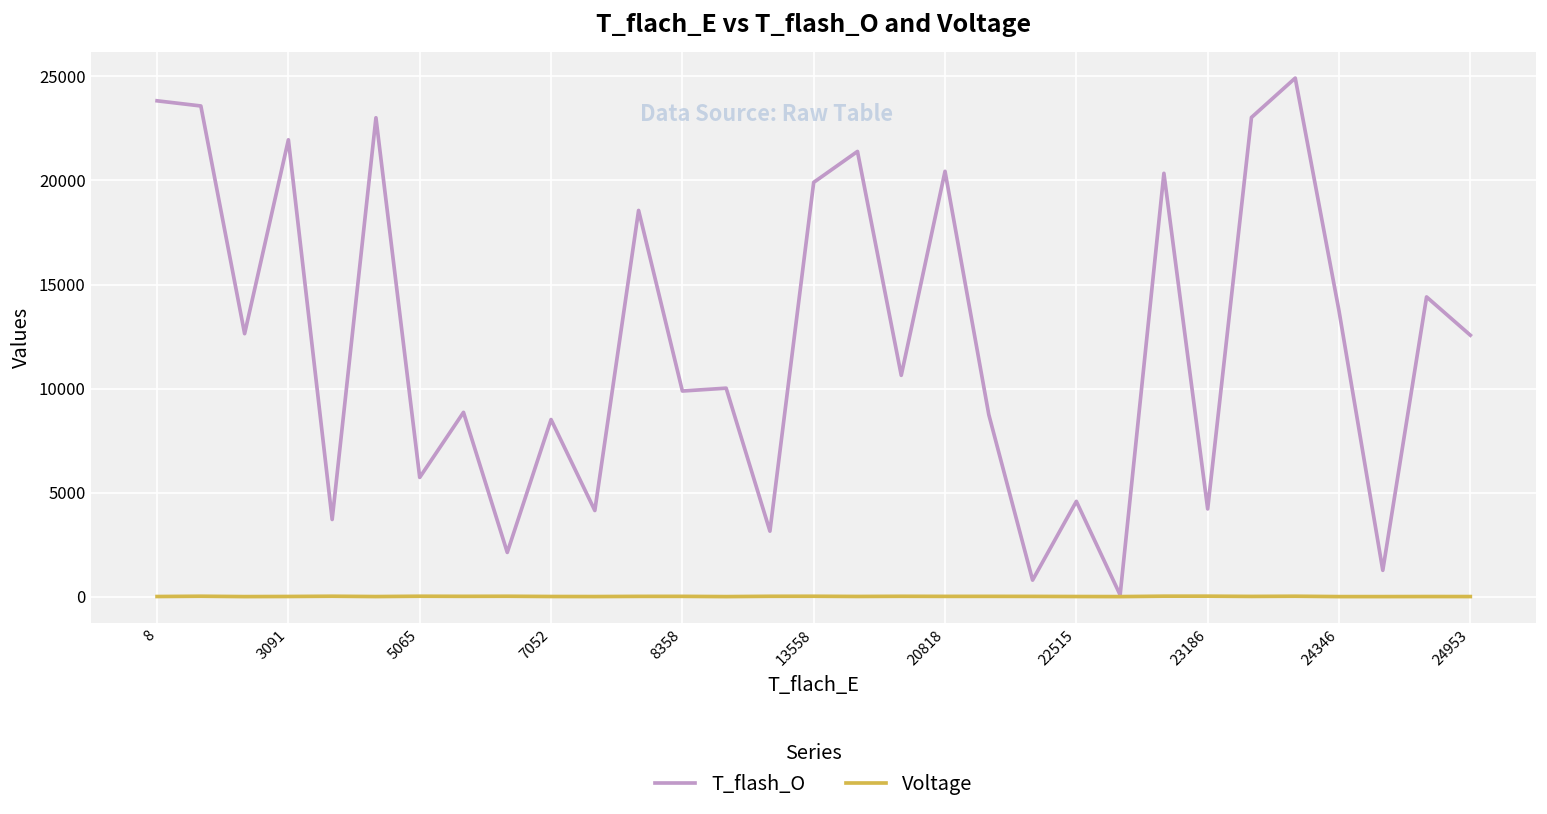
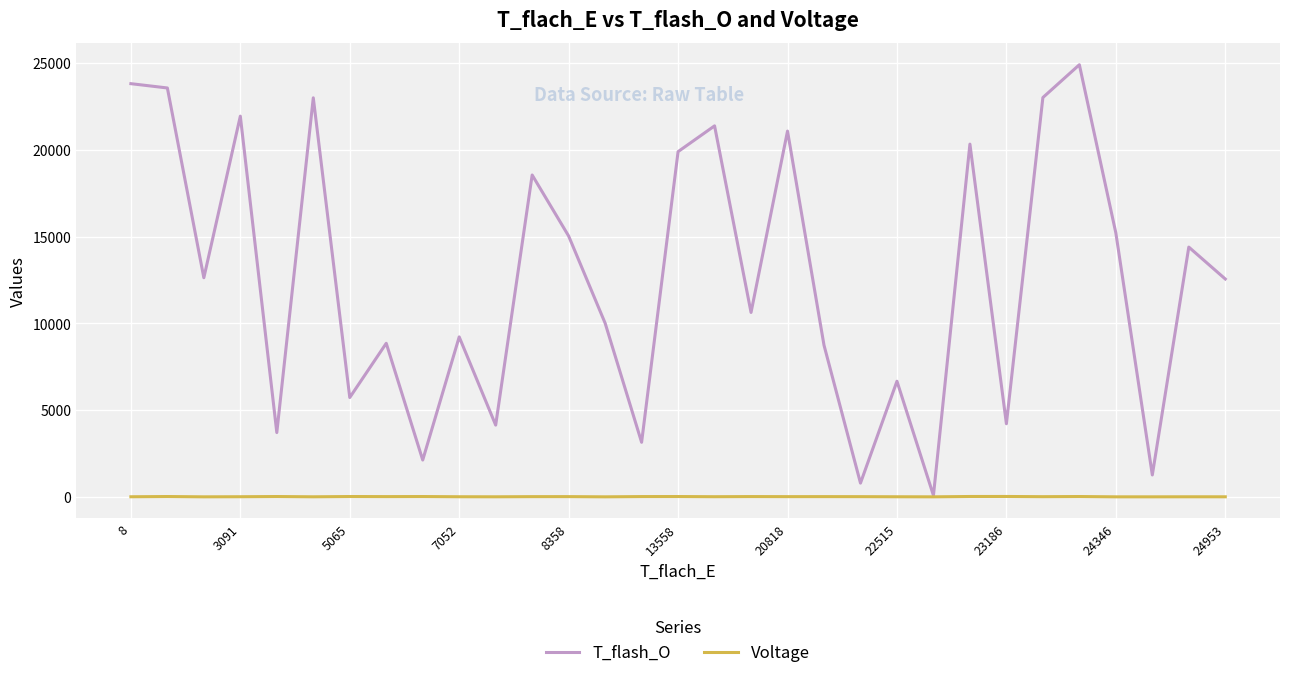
T_flash_O, 7052: 8500 -> 9200
T_flash_O, 8358: 9900 -> 15000
T_flash_O, 20818: 20400 -> 21100
T_flash_O, 22515: 4600 -> 6700
T_flash_O, 24346: 13700 -> 15200
